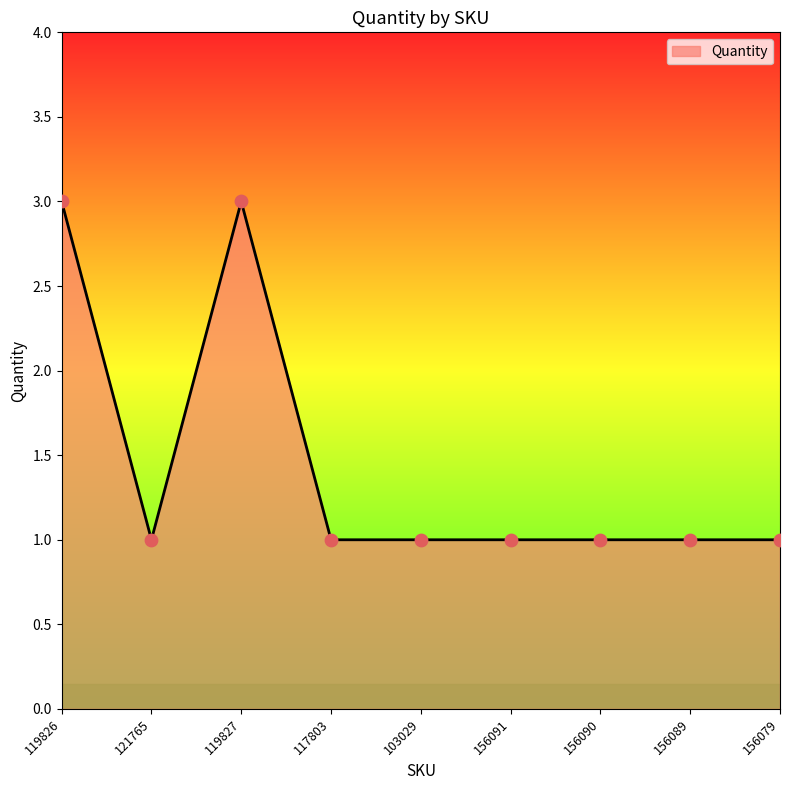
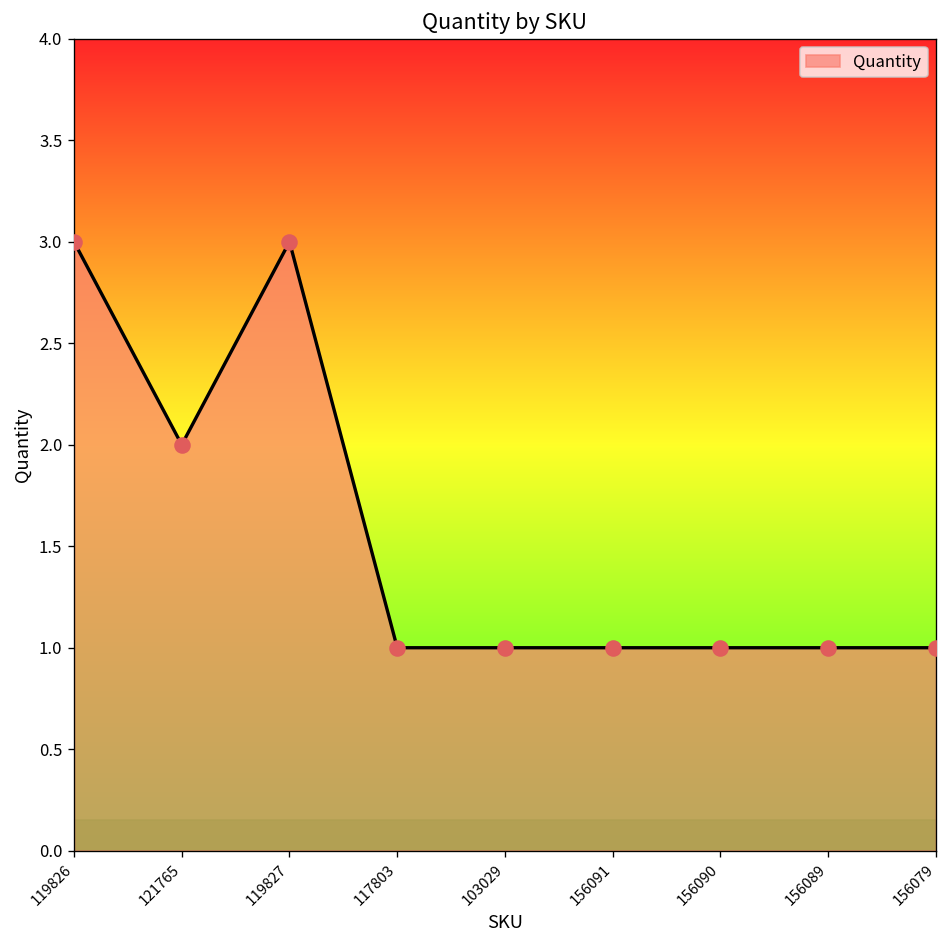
121765: 1 -> 2
